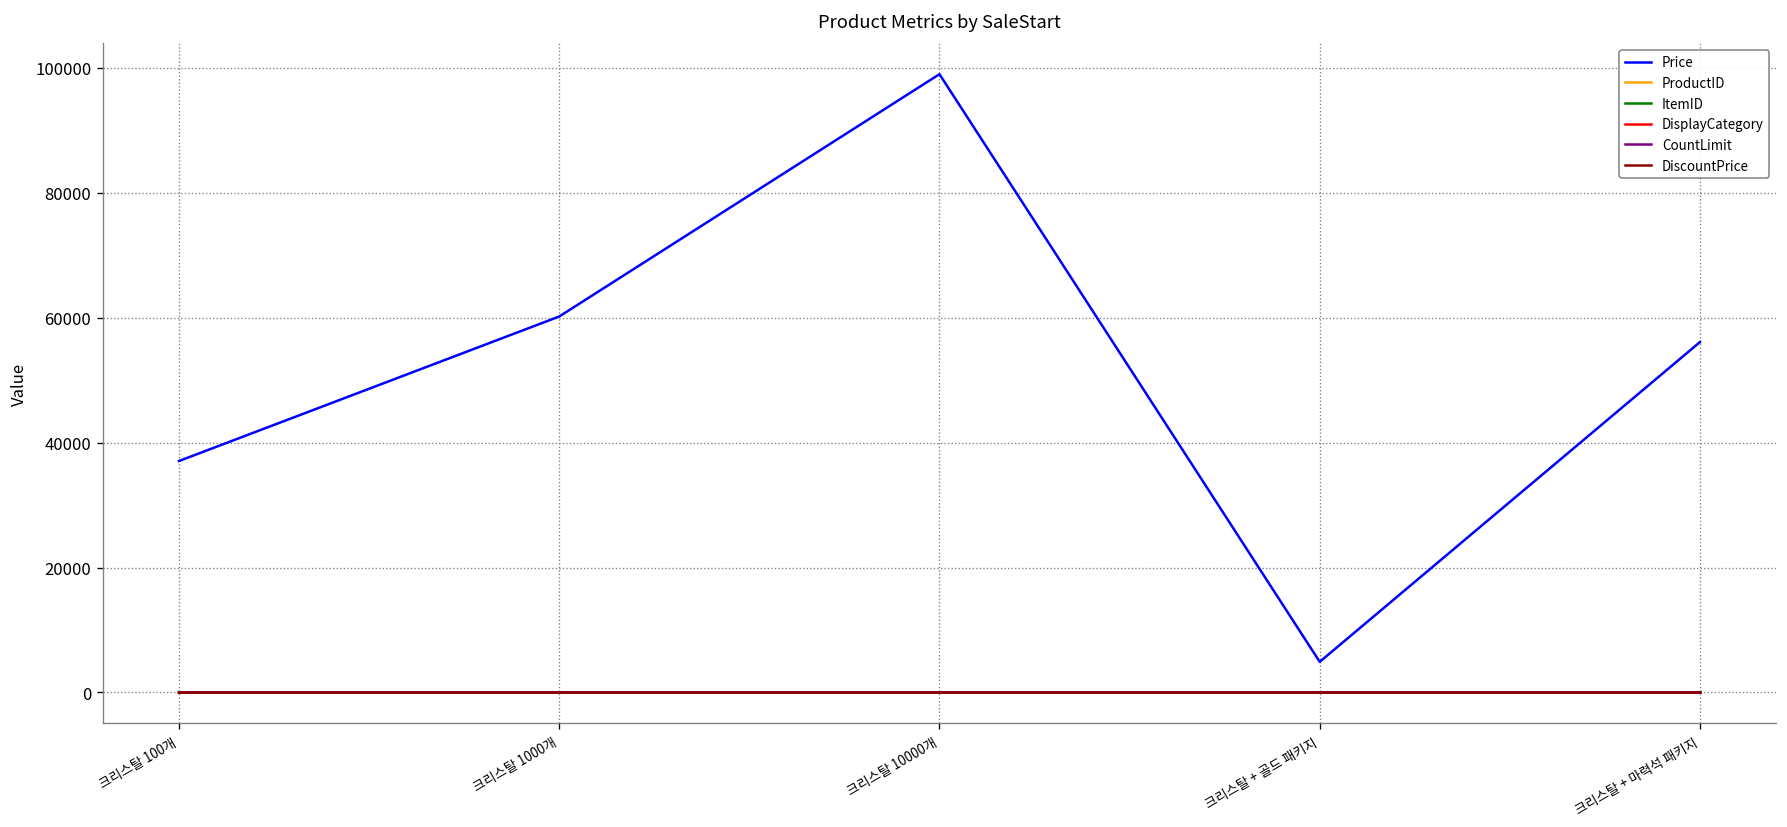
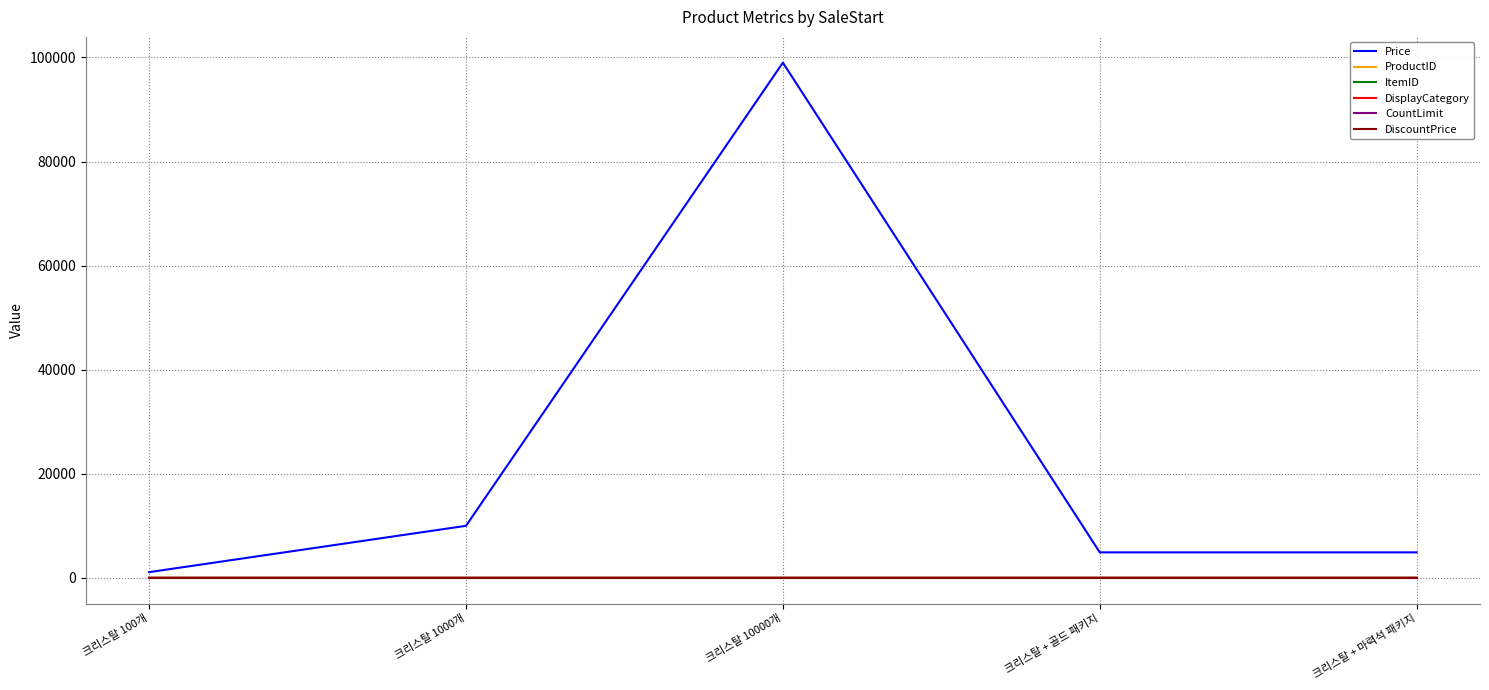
Price, 크리스탈 100개: 37000 -> 1000
Price, 크리스탈 1000개: 60000 -> 10000
Price, 크리스탈 + 마력석 패키지: 56000 -> 5000
